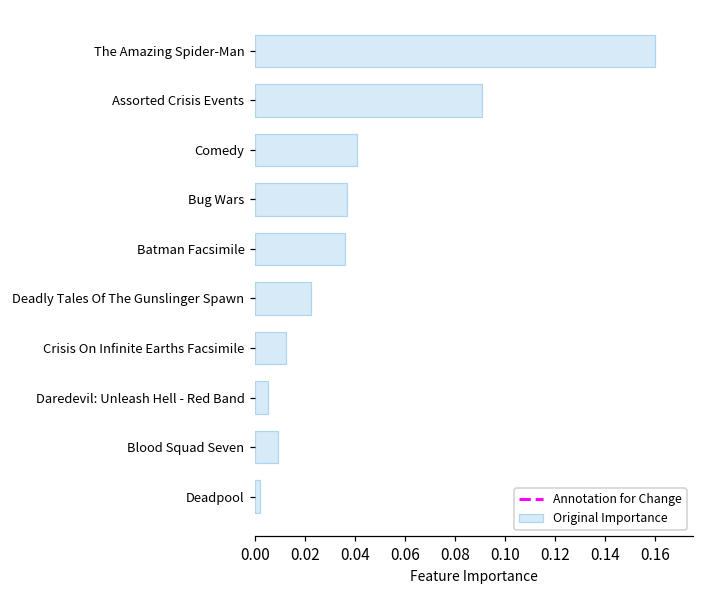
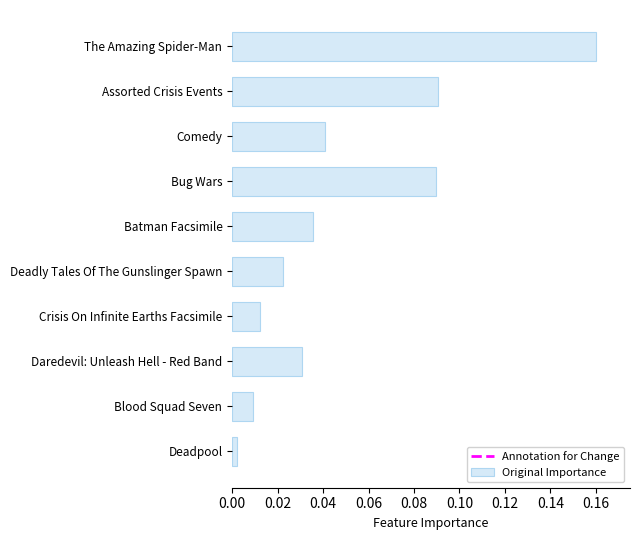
Bug Wars: 0.037 -> 0.090
Daredevil: Unleash Hell - Red Band: 0.005 -> 0.031
